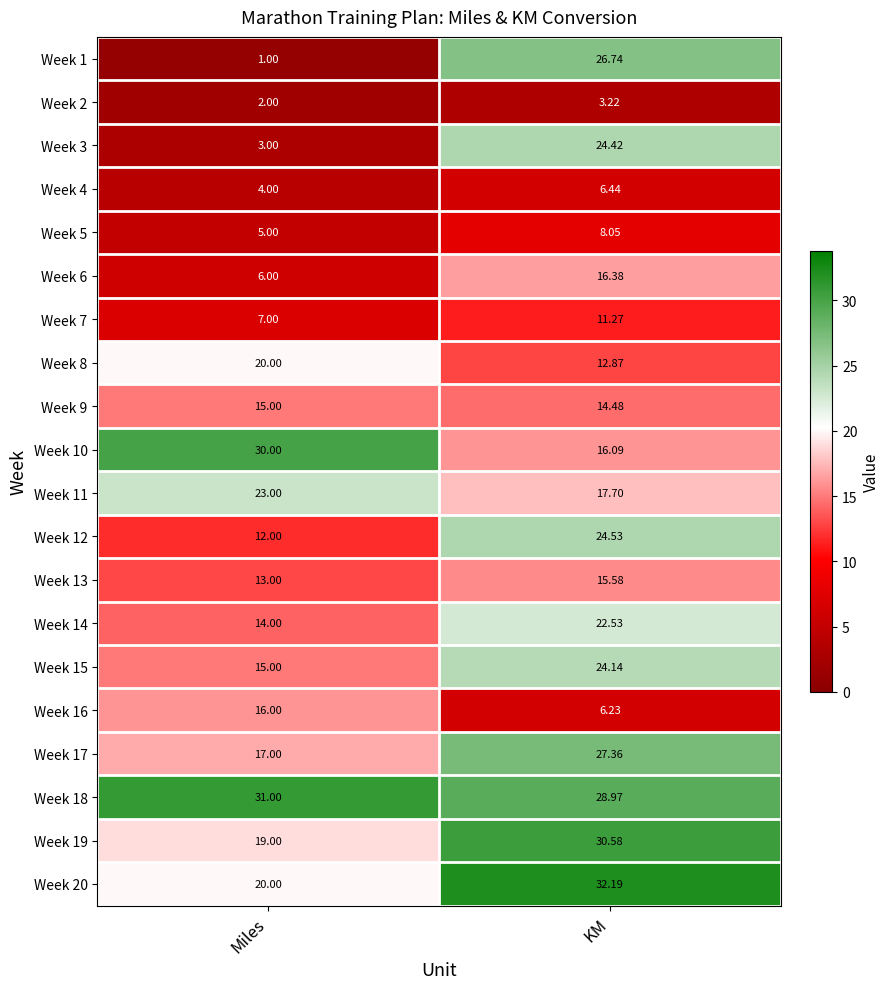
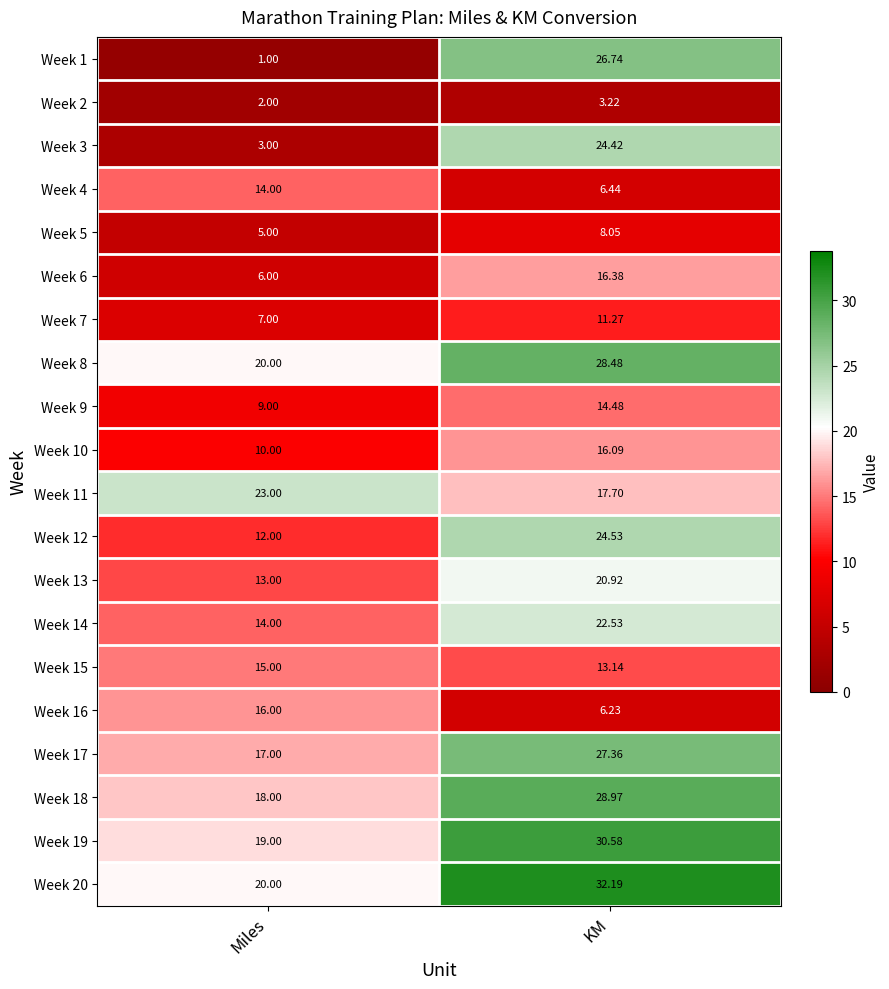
Week 4, Miles: 4.00 -> 14.00
Week 8, KM: 12.87 -> 28.48
Week 9, Miles: 15.00 -> 9.00
Week 10, Miles: 30.00 -> 10.00
Week 13, KM: 15.58 -> 20.92
Week 15, KM: 24.14 -> 13.14
Week 18, Miles: 31.00 -> 18.00
